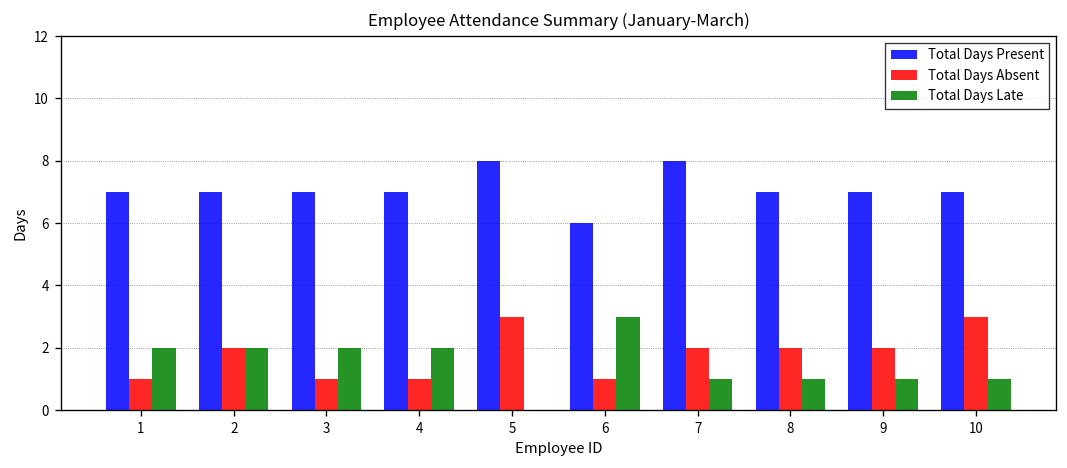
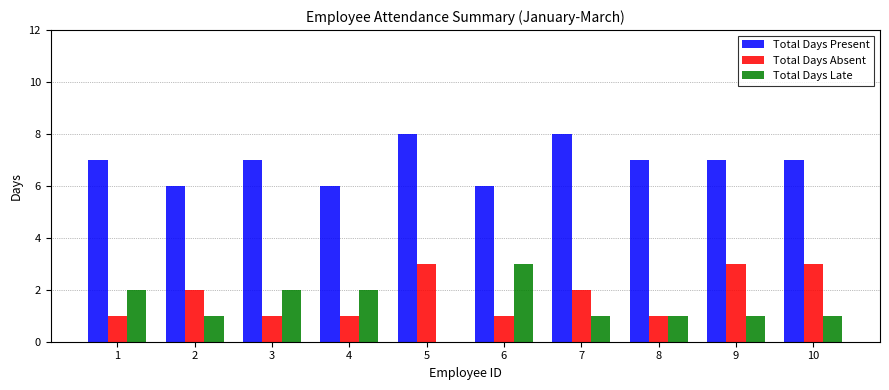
Total Days Present, 2: 7 -> 6
Total Days Late, 2: 2 -> 1
Total Days Present, 4: 7 -> 6
Total Days Absent, 8: 2 -> 1
Total Days Absent, 9: 2 -> 3
